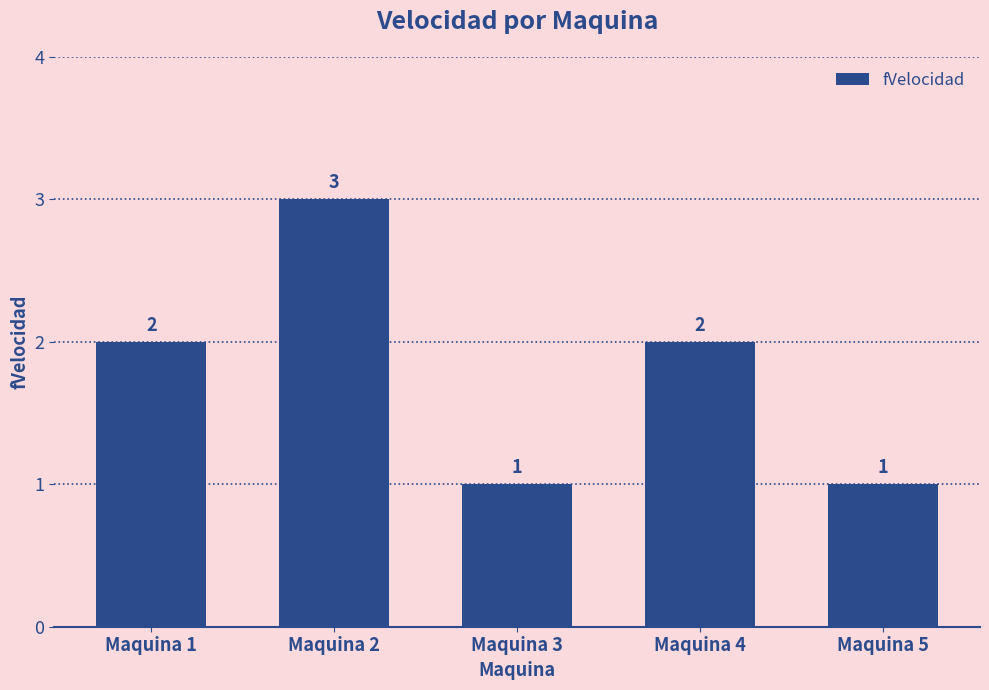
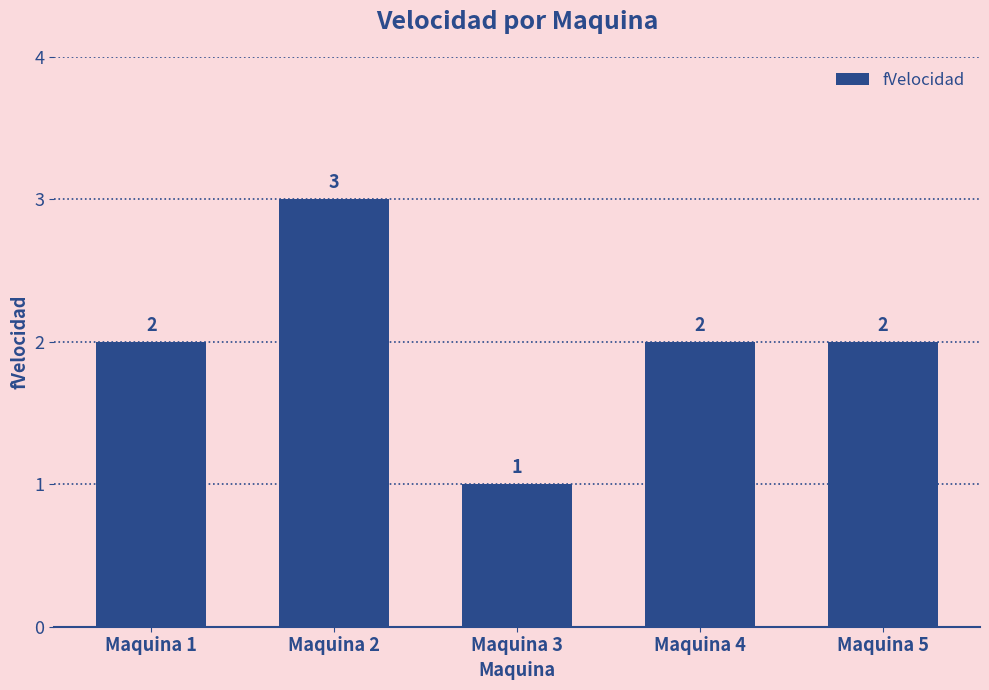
Maquina 5: 1 -> 2
